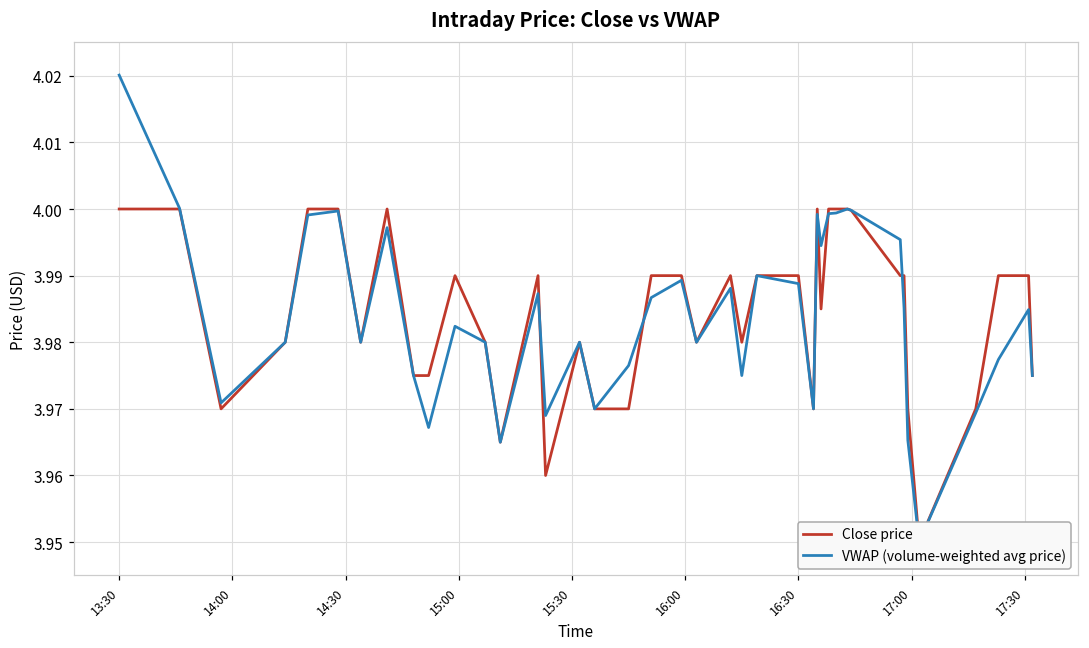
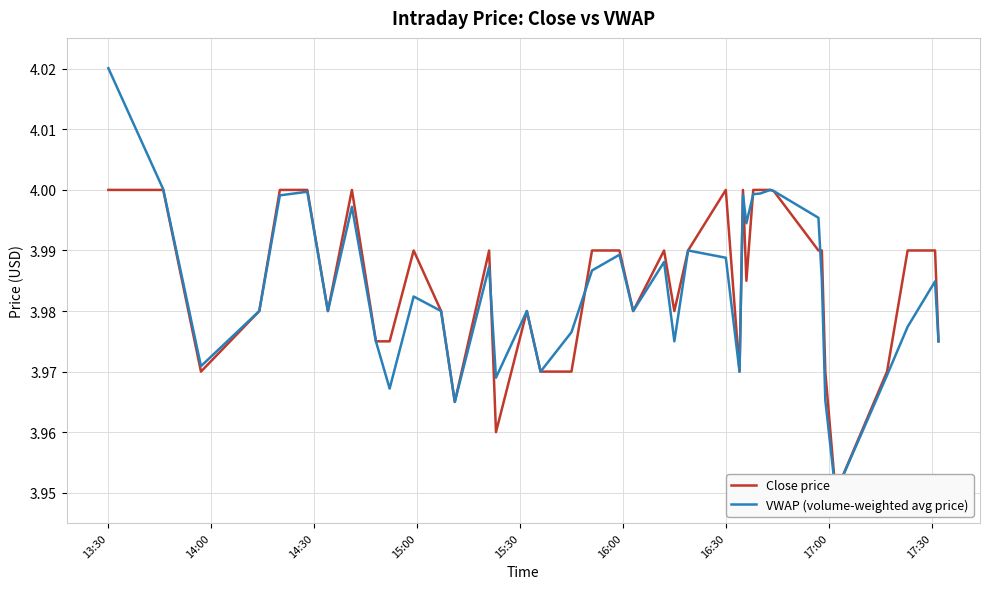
Close price, 16:30: 3.99 -> 4.00
